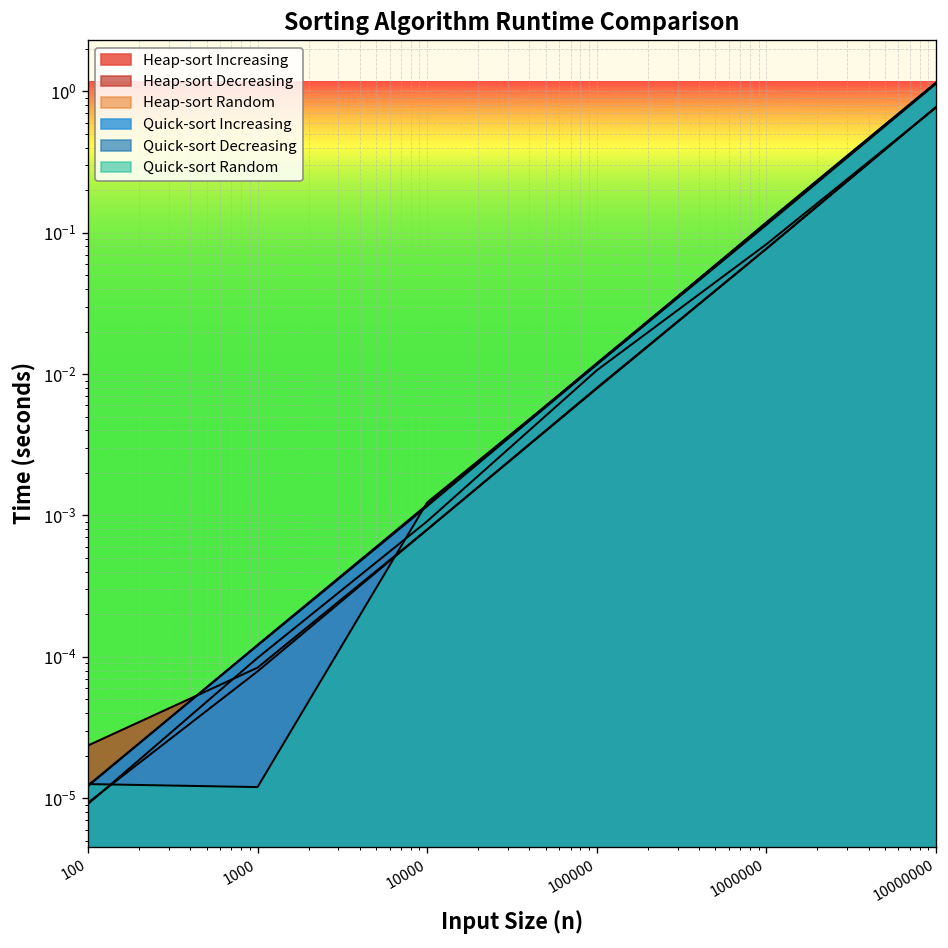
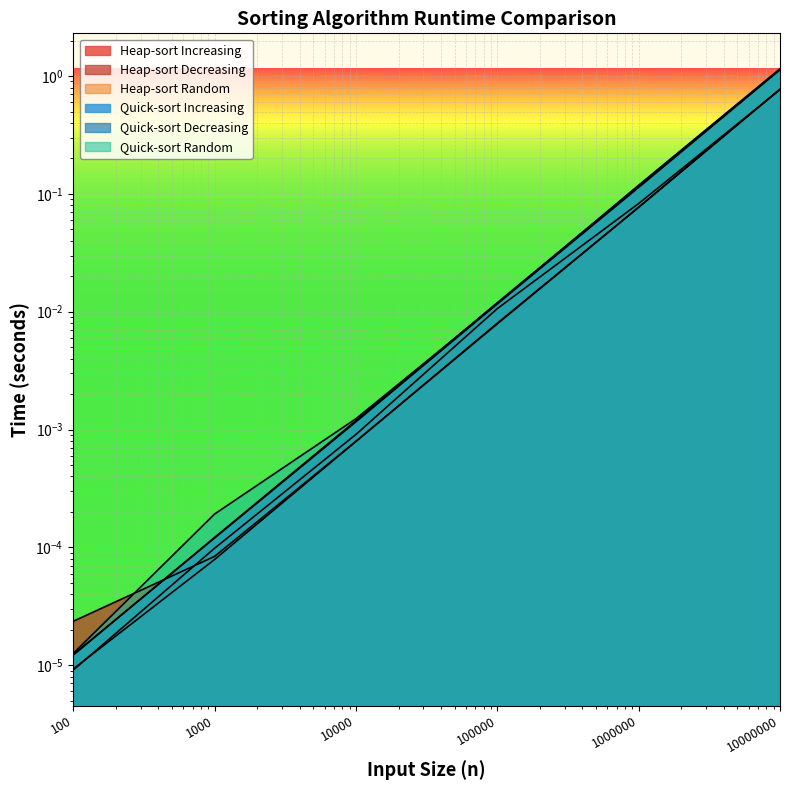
Quick-sort Random, 1000: 0.000012 -> 0.00019
